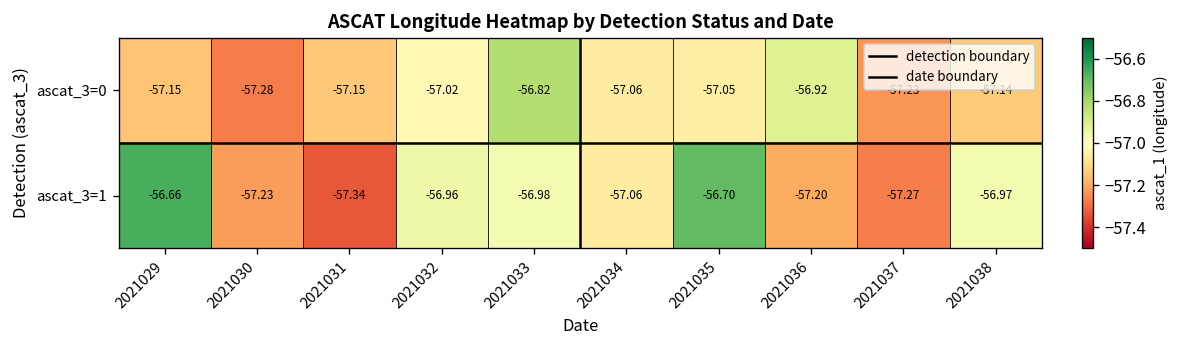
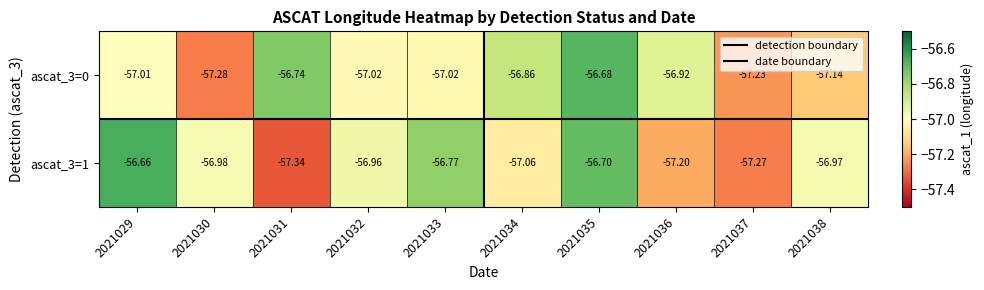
ascat_3=0, 2021029: -57.15 -> -57.01
ascat_3=0, 2021031: -57.15 -> -56.74
ascat_3=0, 2021033: -56.82 -> -57.02
ascat_3=0, 2021034: -57.06 -> -56.86
ascat_3=0, 2021035: -57.05 -> -56.68
ascat_3=1, 2021030: -57.23 -> -56.98
ascat_3=1, 2021033: -56.98 -> -56.77
